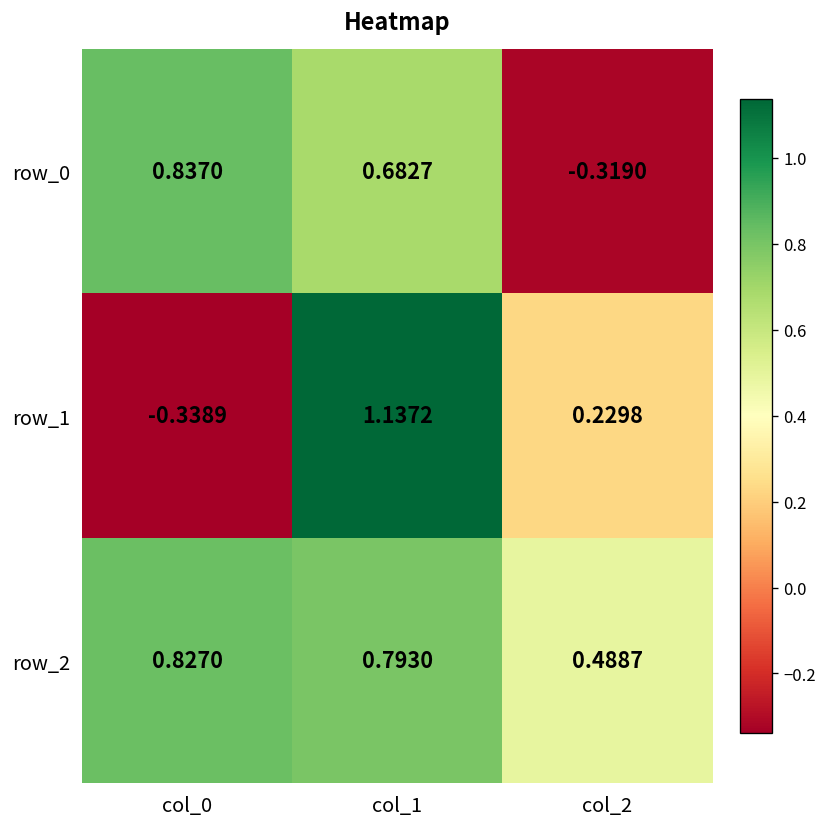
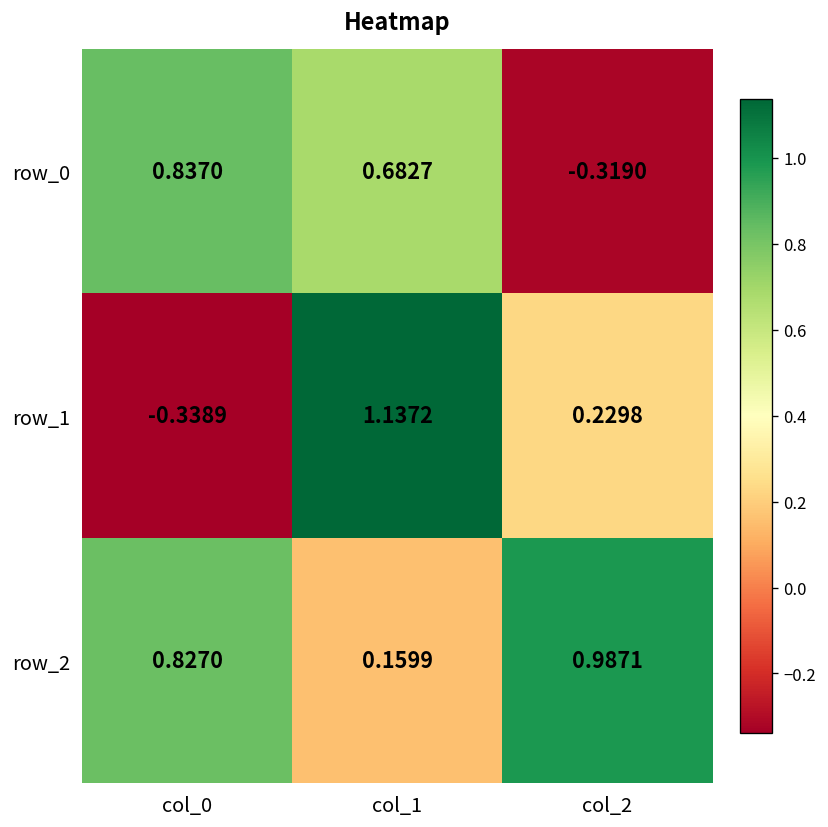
row_2, col_1: 0.7930 -> 0.1599
row_2, col_2: 0.4887 -> 0.9871
